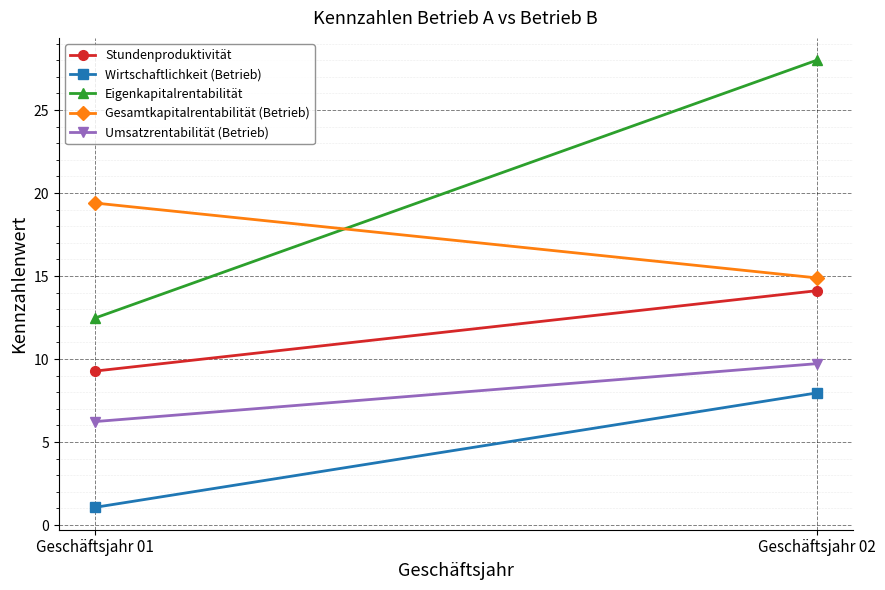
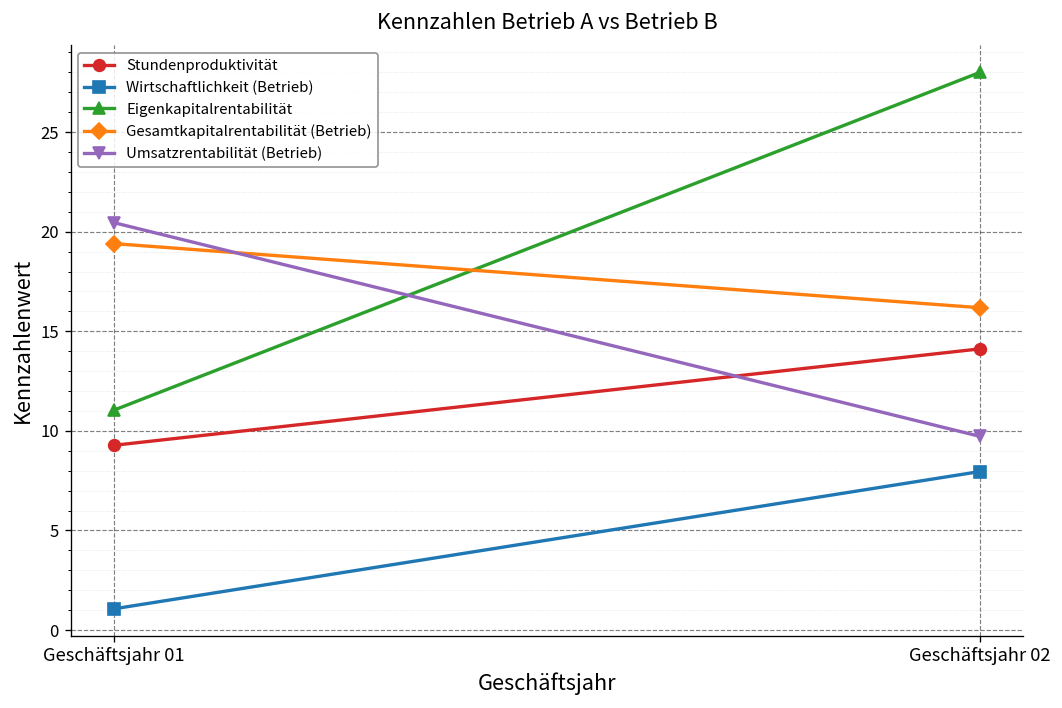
Eigenkapitalrentabilität, Geschäftsjahr 01: 12.5 -> 11.0
Umsatzrentabilität (Betrieb), Geschäftsjahr 01: 6.2 -> 20.5
Gesamtkapitalrentabilität (Betrieb), Geschäftsjahr 02: 14.9 -> 16.2
